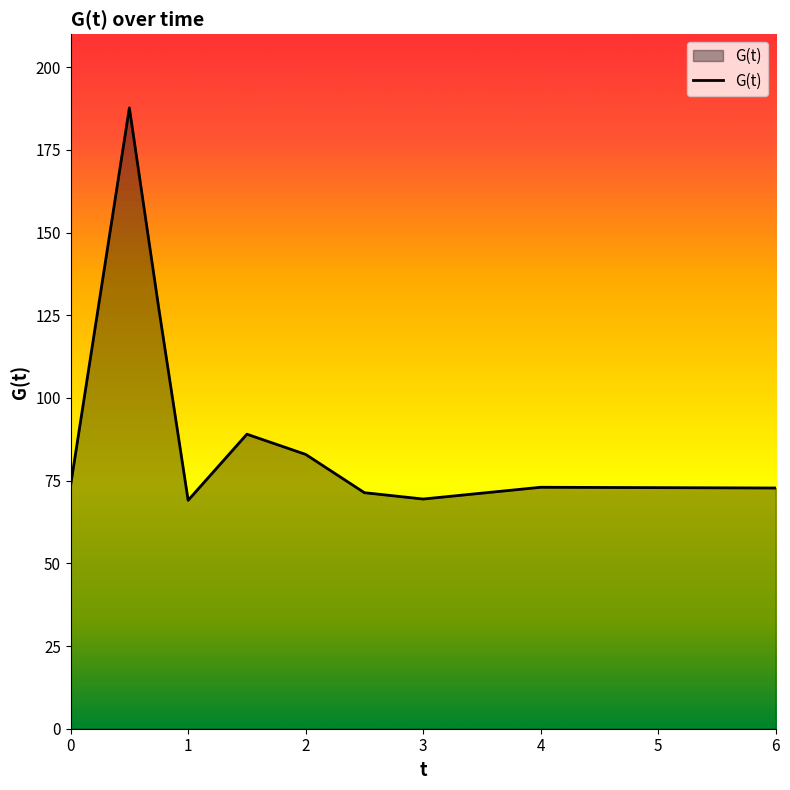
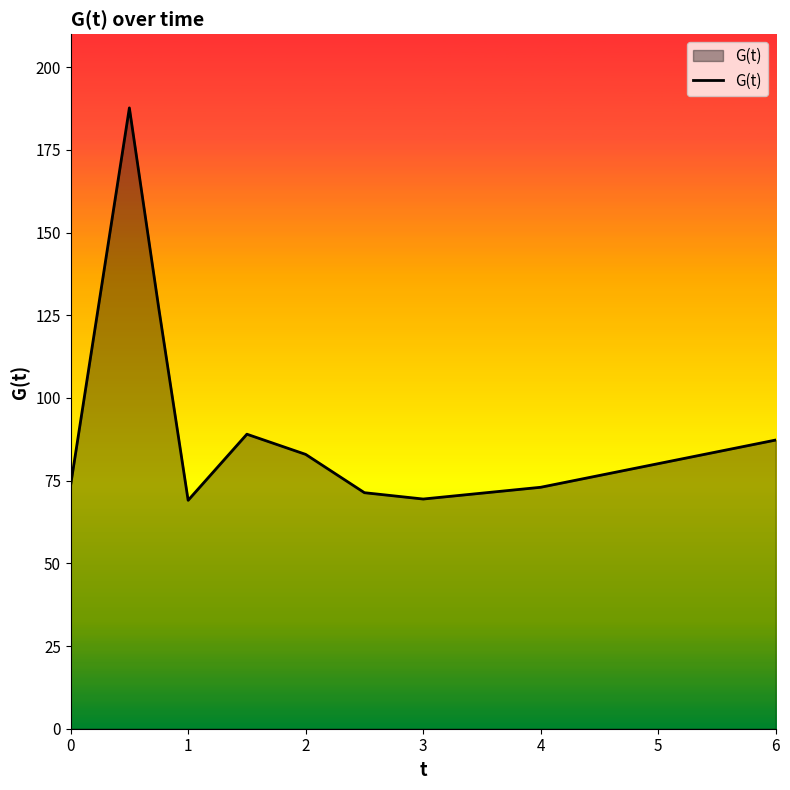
6: 73 -> 87
